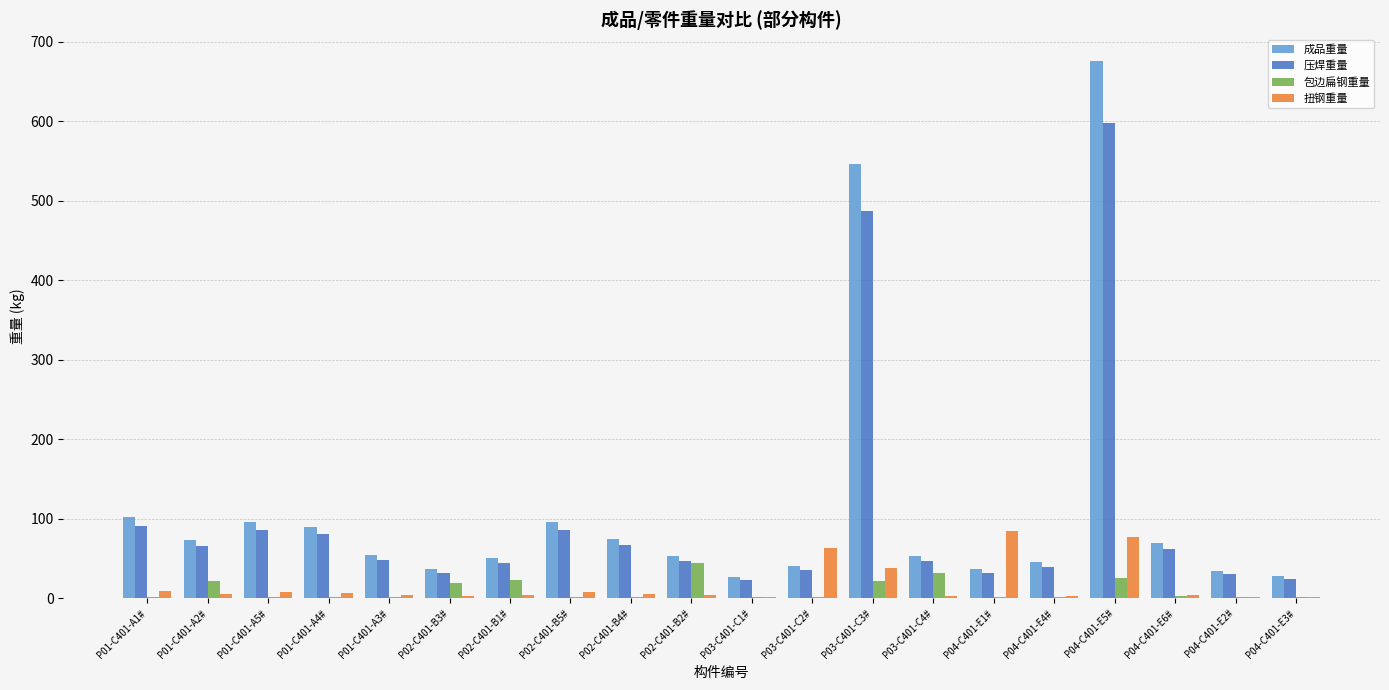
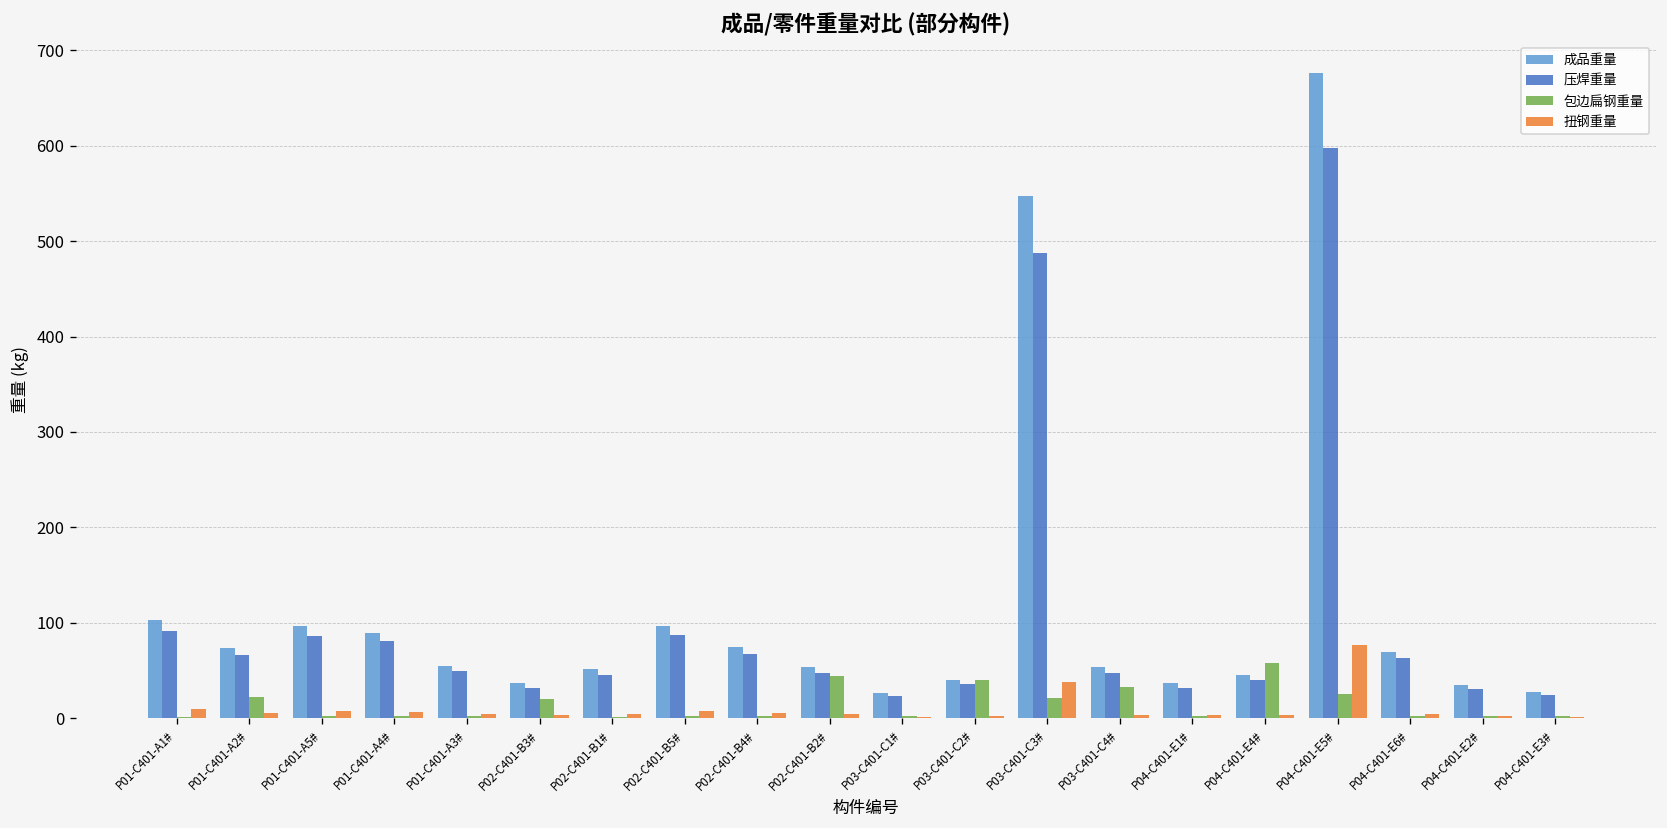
包边扁钢重量, P02-C401-B1#: 20 -> 0
包边扁钢重量, P03-C401-C2#: 0 -> 40
扭钢重量, P03-C401-C2#: 60 -> 0
扭钢重量, P04-C401-E1#: 80 -> 0
包边扁钢重量, P04-C401-E4#: 0 -> 60
